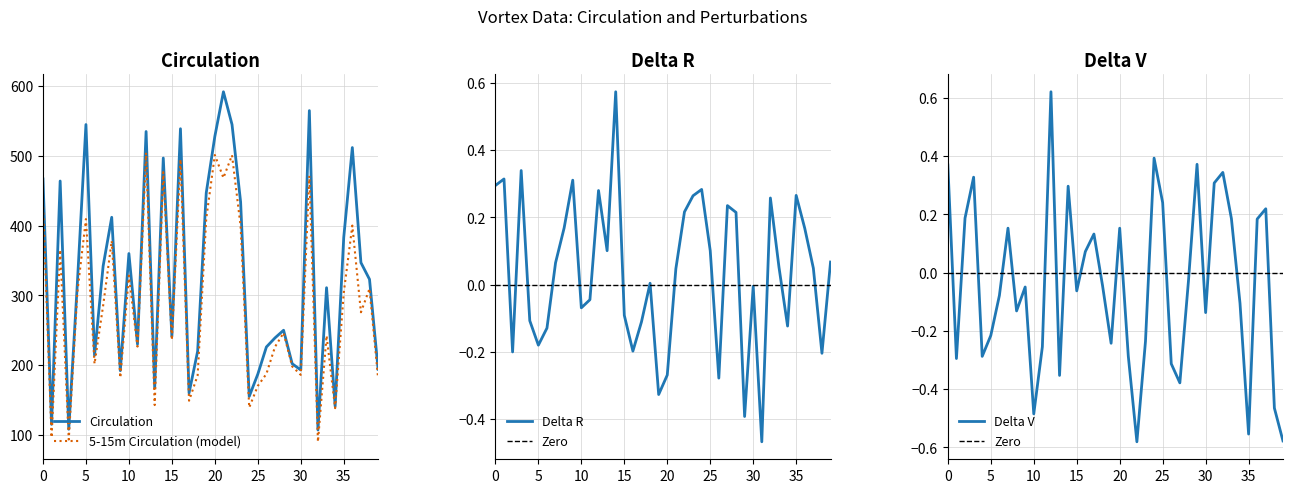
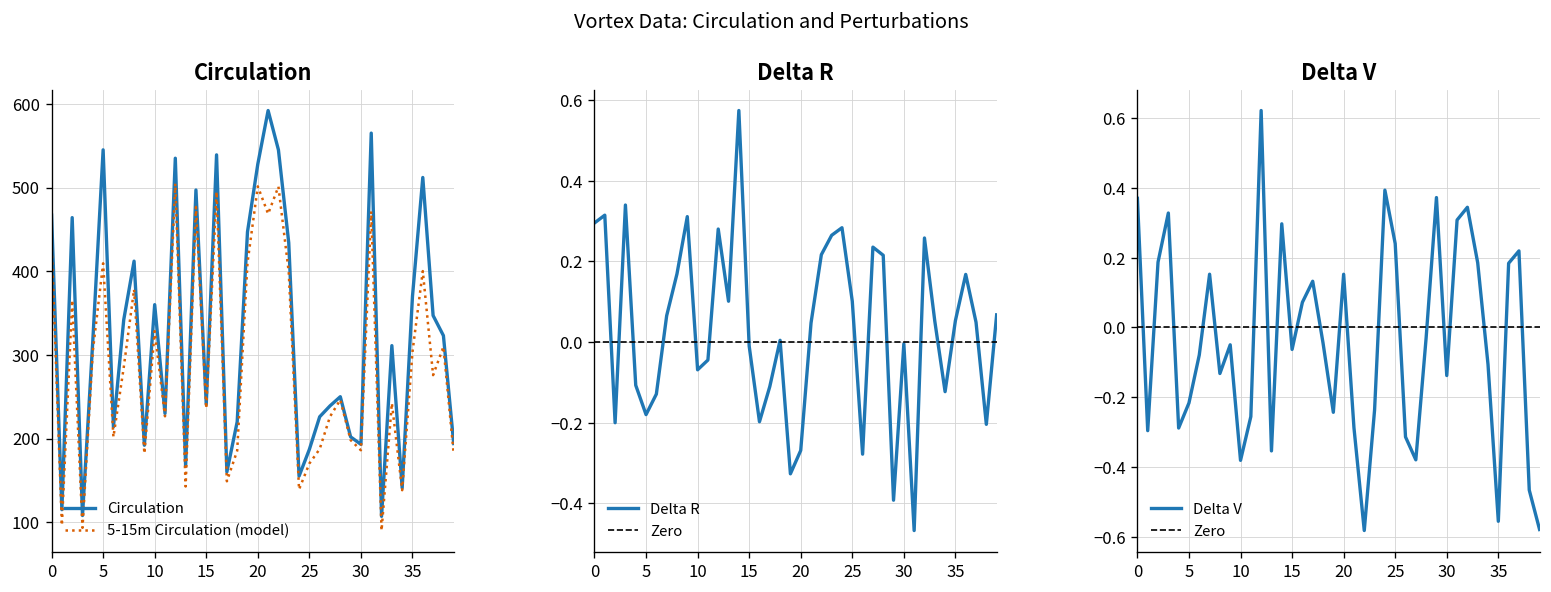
Circulation, Circulation, 35: 380 -> 370
Delta R, 15: -0.09 -> -0.01
Delta R, 35: 0.27 -> 0.05
Delta V, 10: -0.49 -> -0.38
